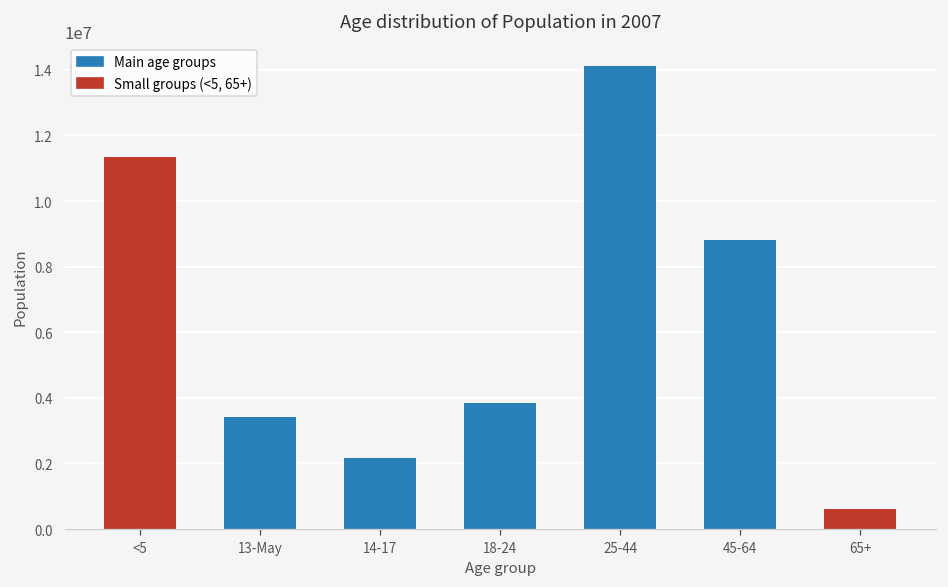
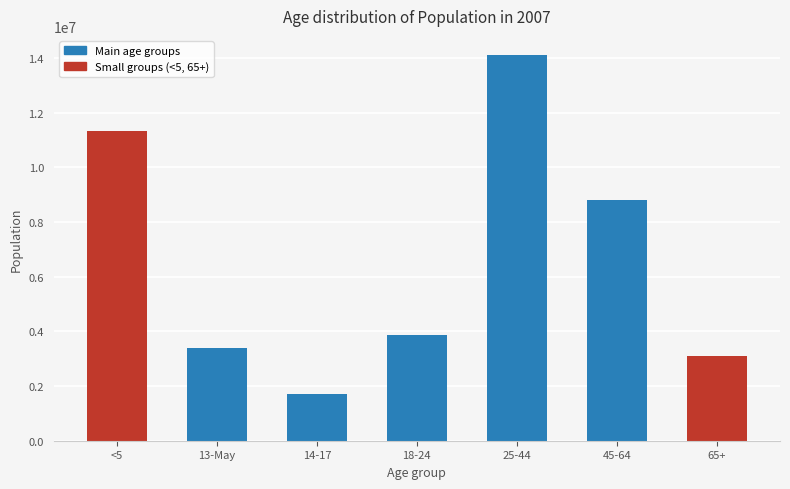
14-17: 2200000 -> 1700000
65+: 600000 -> 3100000
